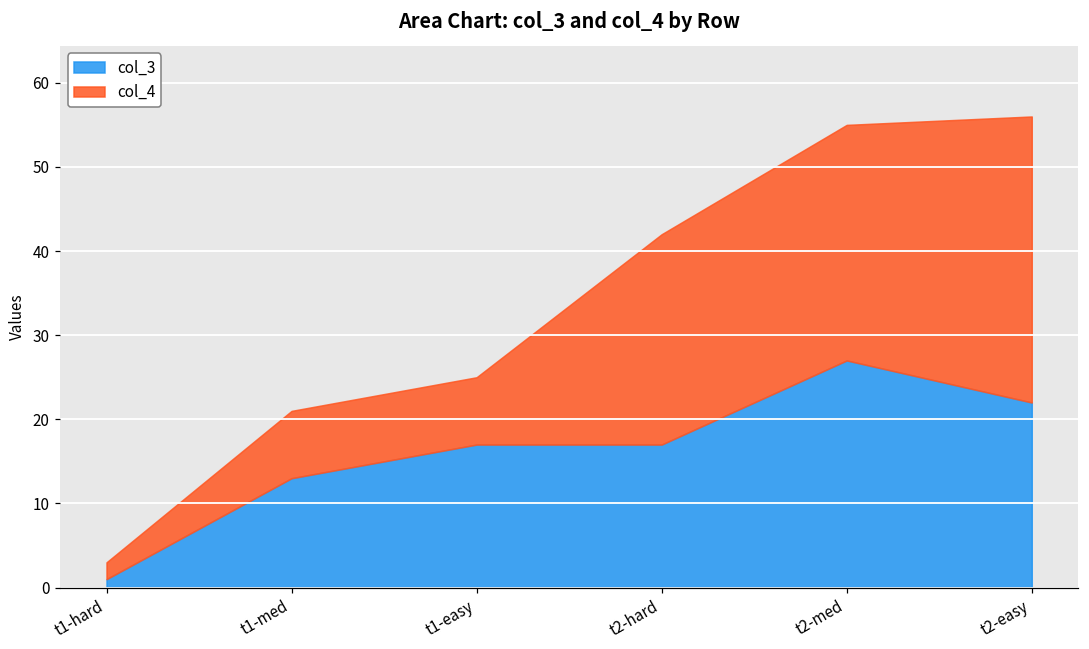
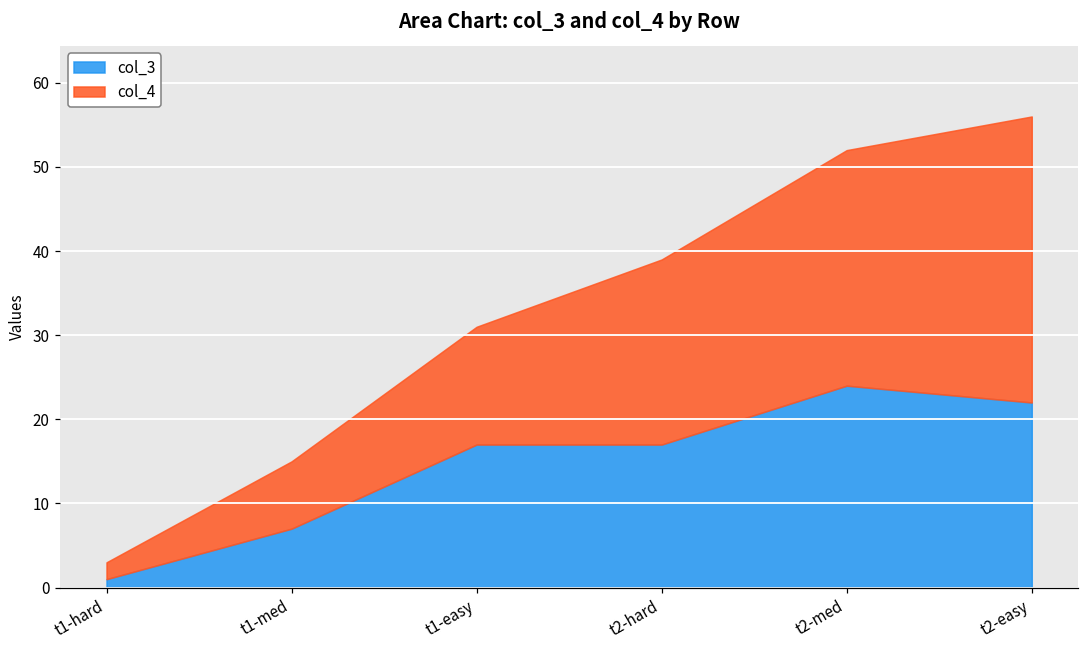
col_3, t1-med: 13 -> 7
col_4, t1-easy: 8 -> 14
col_4, t2-hard: 25 -> 22
col_3, t2-med: 27 -> 24
